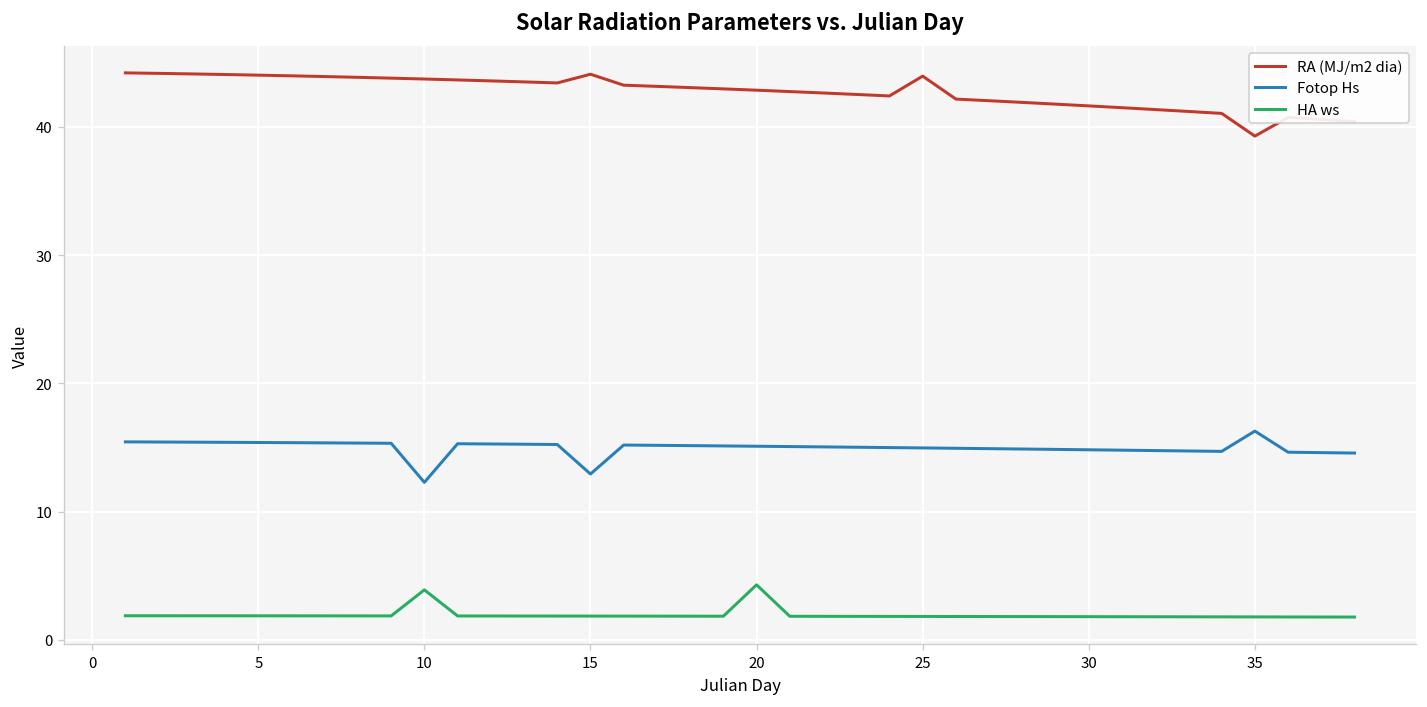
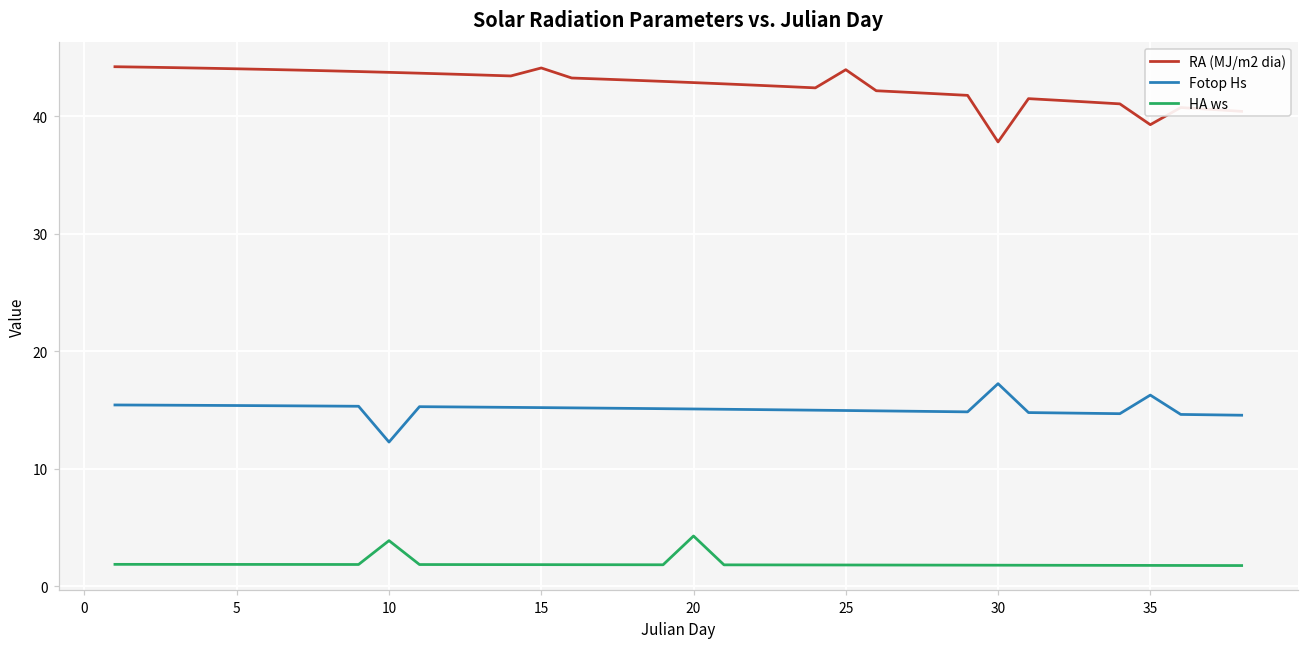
Fotop Hs, 15: 12.9 -> 15.2
RA (MJ/m2 dia), 30: 41.6 -> 37.8
Fotop Hs, 30: 14.8 -> 17.2
